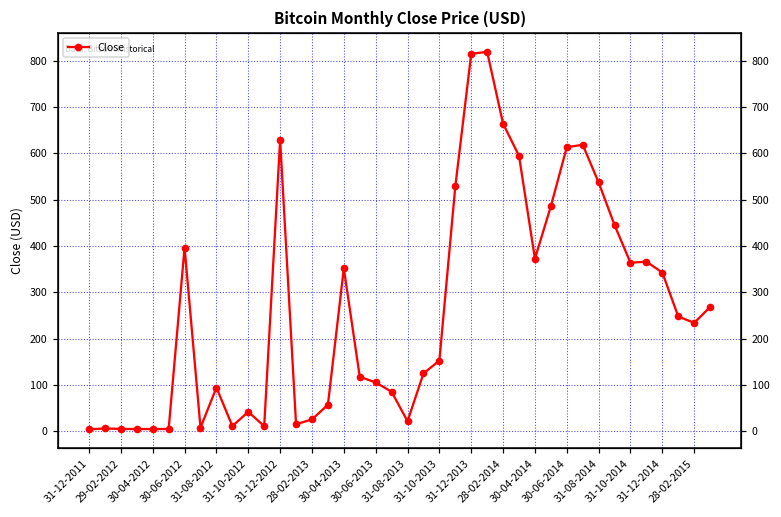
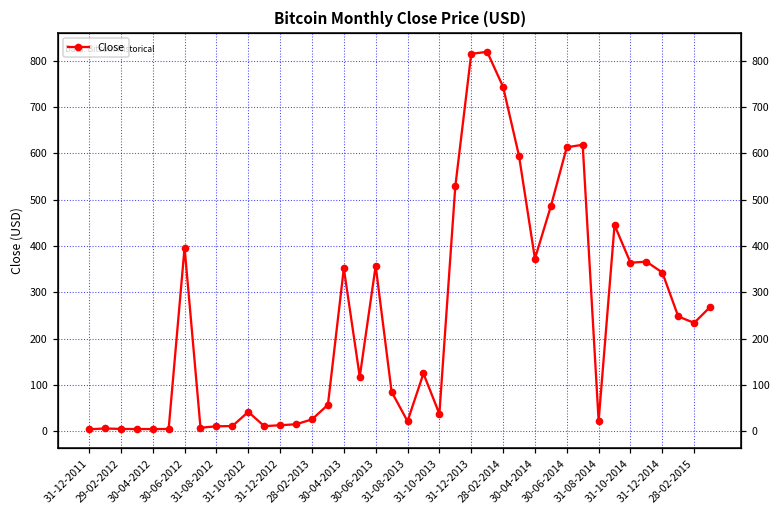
31-08-2012: 90 -> 10
31-12-2012: 630 -> 10
30-06-2013: 110 -> 360
31-10-2013: 150 -> 40
28-02-2014: 660 -> 740
31-08-2014: 540 -> 20
